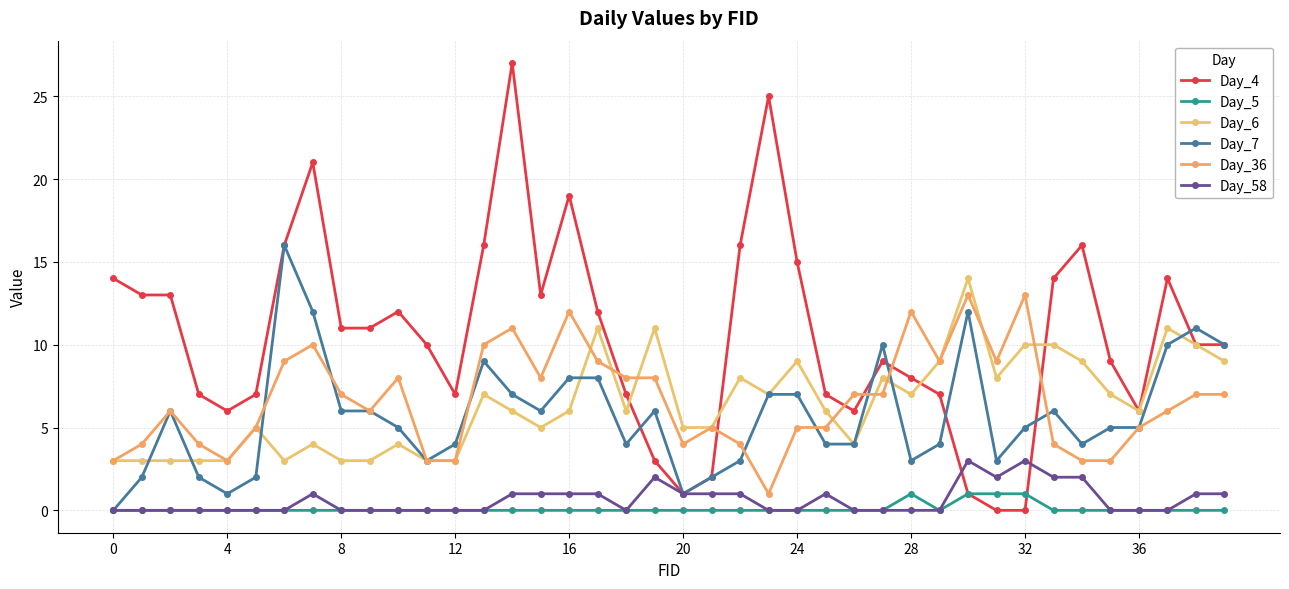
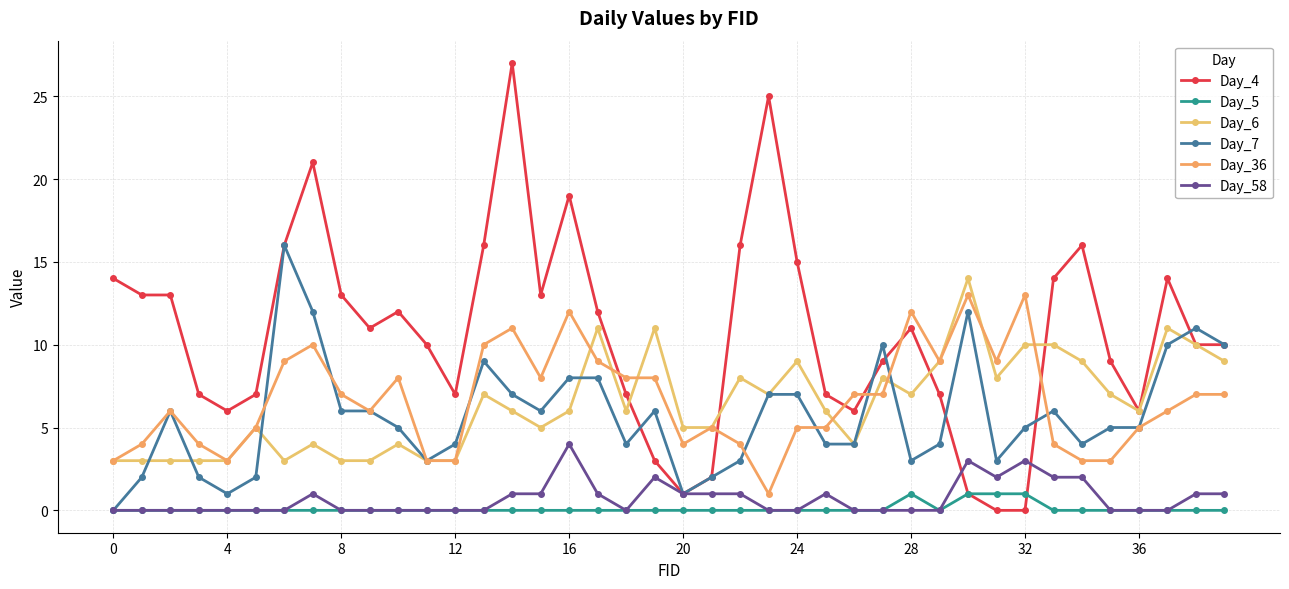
Day_4, 8: 11 -> 13
Day_58, 16: 1 -> 4
Day_4, 28: 8 -> 11
